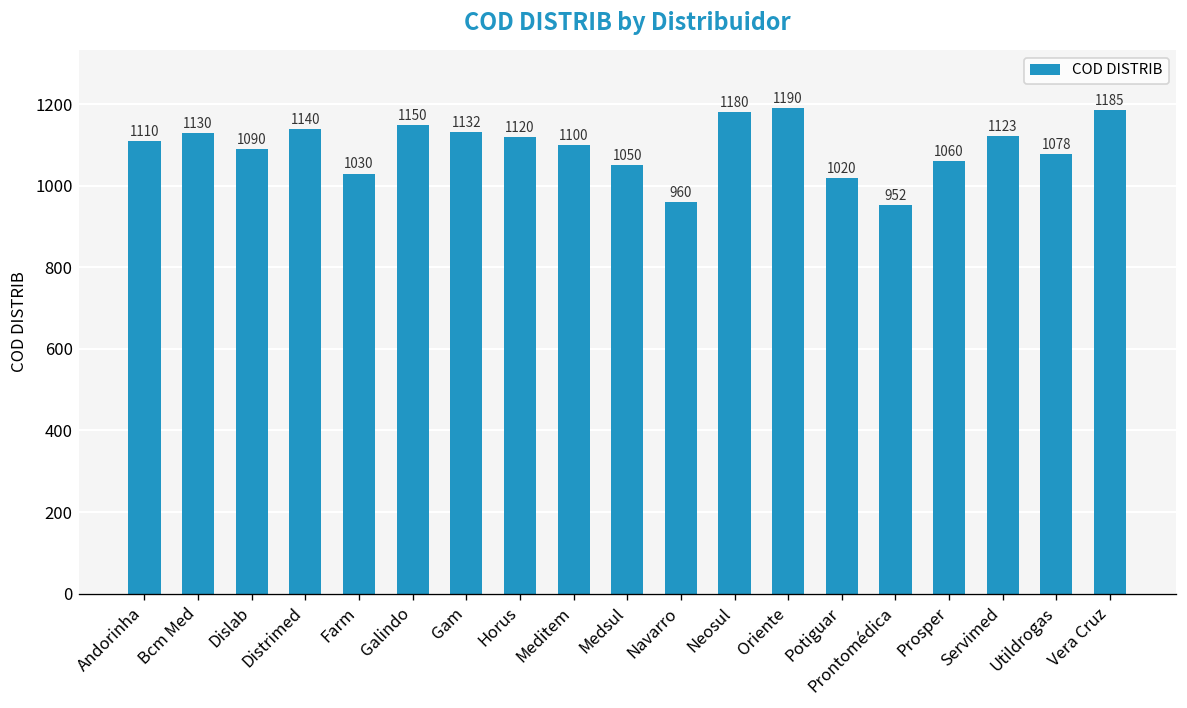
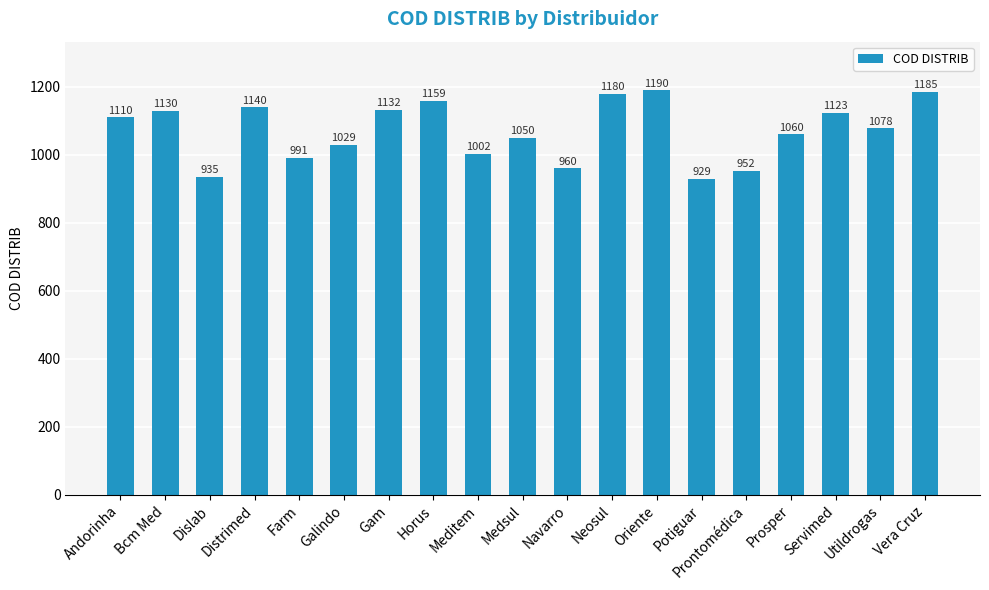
Dislab: 1090 -> 935
Farm: 1030 -> 991
Galindo: 1150 -> 1029
Horus: 1120 -> 1159
Meditem: 1100 -> 1002
Potiguar: 1020 -> 929
